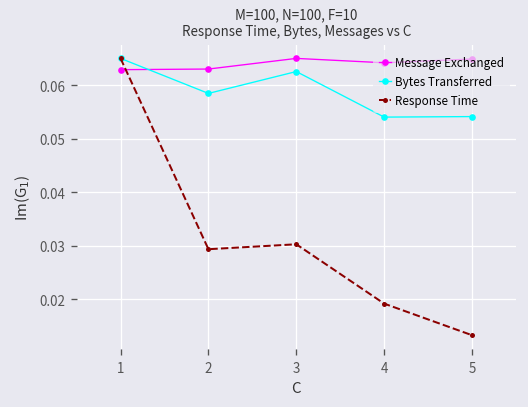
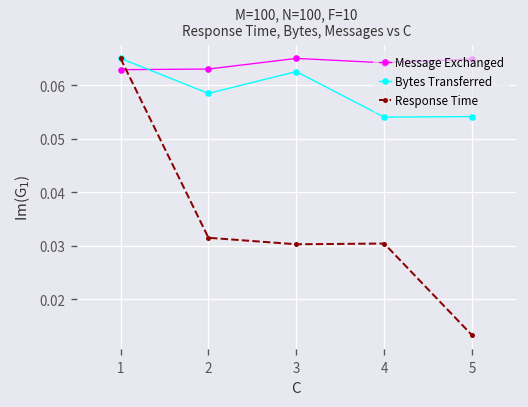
Response Time, 2: 0.029 -> 0.032
Response Time, 4: 0.019 -> 0.030
